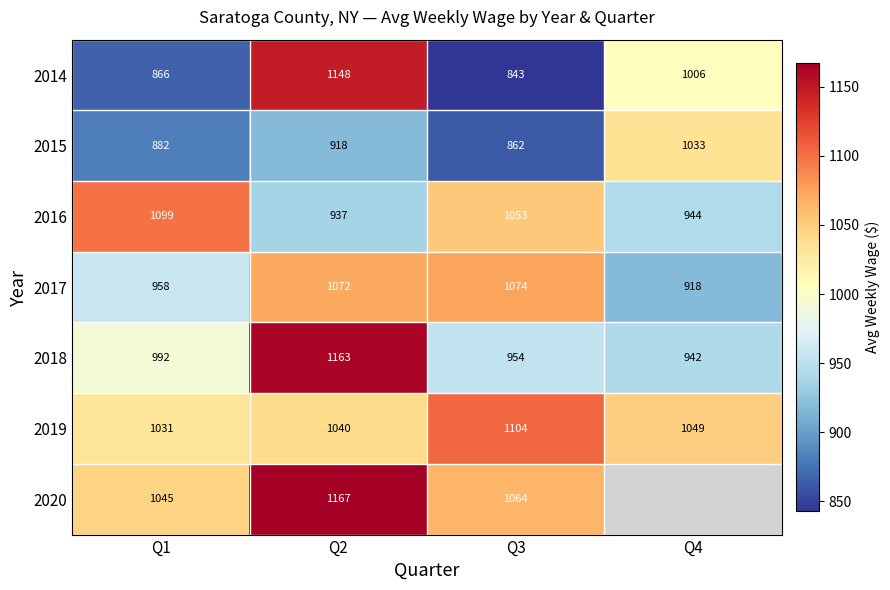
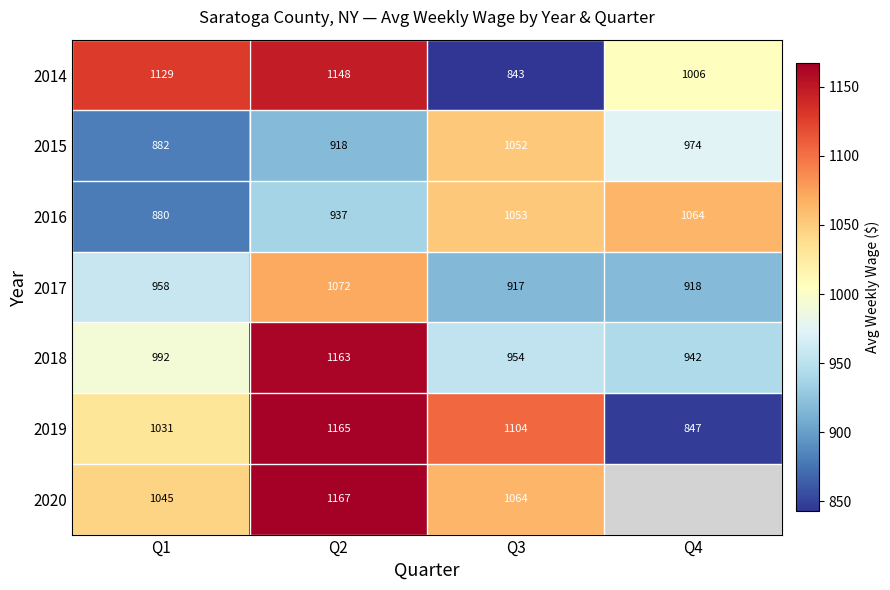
2014, Q1: 866 -> 1129
2015, Q3: 862 -> 1052
2015, Q4: 1033 -> 974
2016, Q1: 1099 -> 880
2016, Q4: 944 -> 1064
2017, Q3: 1074 -> 917
2019, Q2: 1040 -> 1165
2019, Q4: 1049 -> 847
